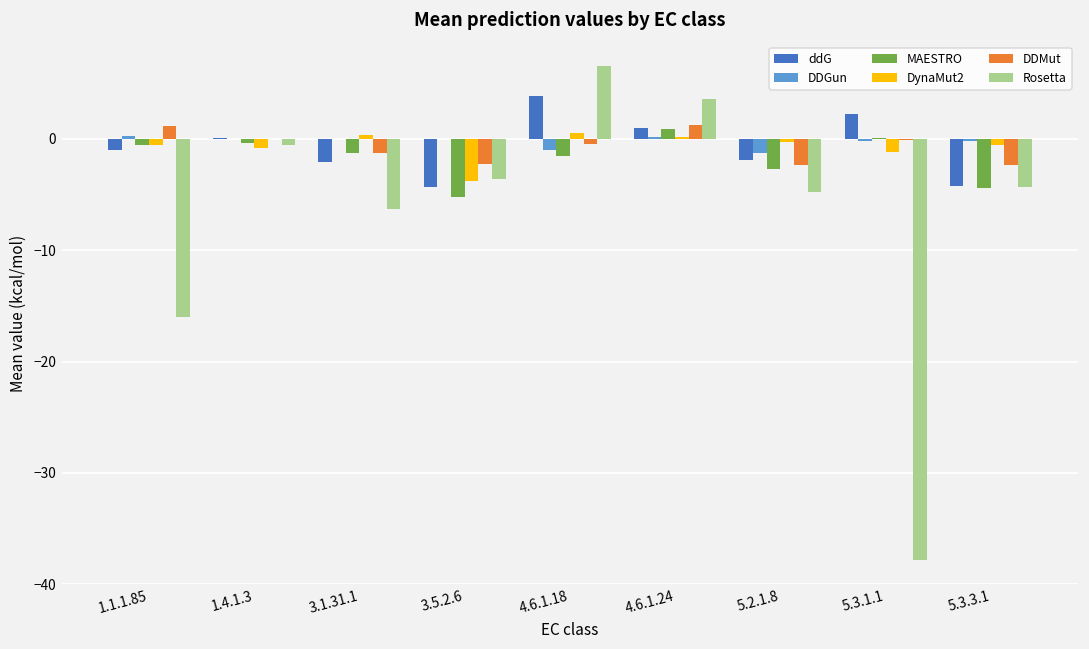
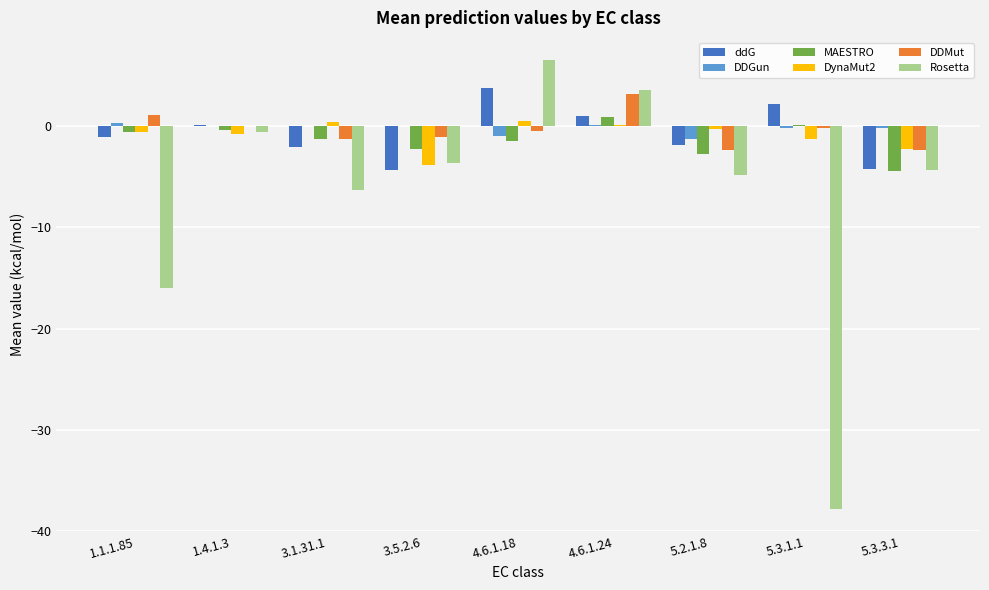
MAESTRO, 3.5.2.6: -5.2 -> -2.3
DDMut, 3.5.2.6: -2.3 -> -1.0
DDMut, 4.6.1.24: 1.2 -> 3.2
DynaMut2, 5.3.3.1: -0.5 -> -2.3
